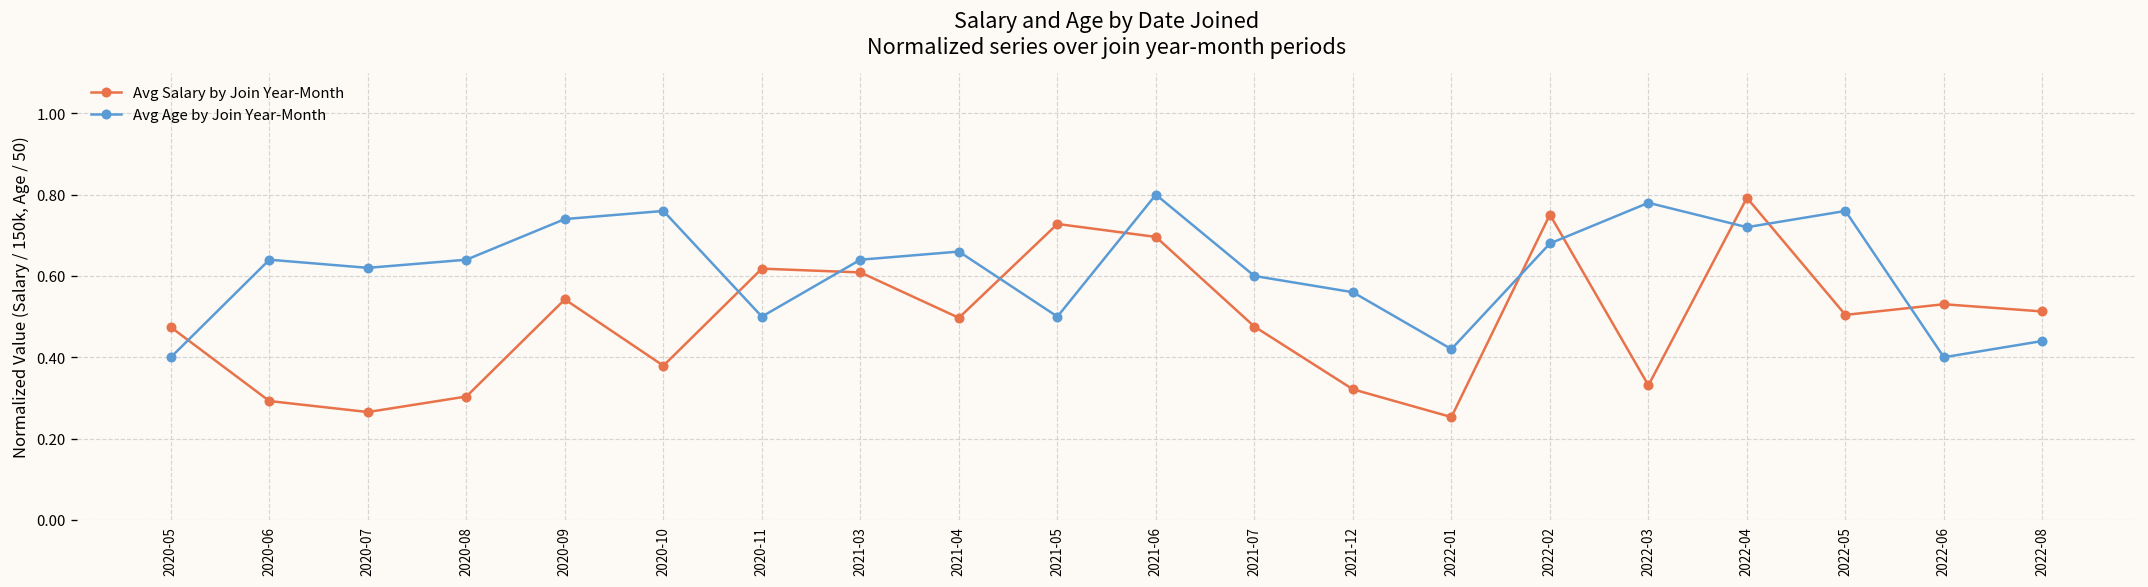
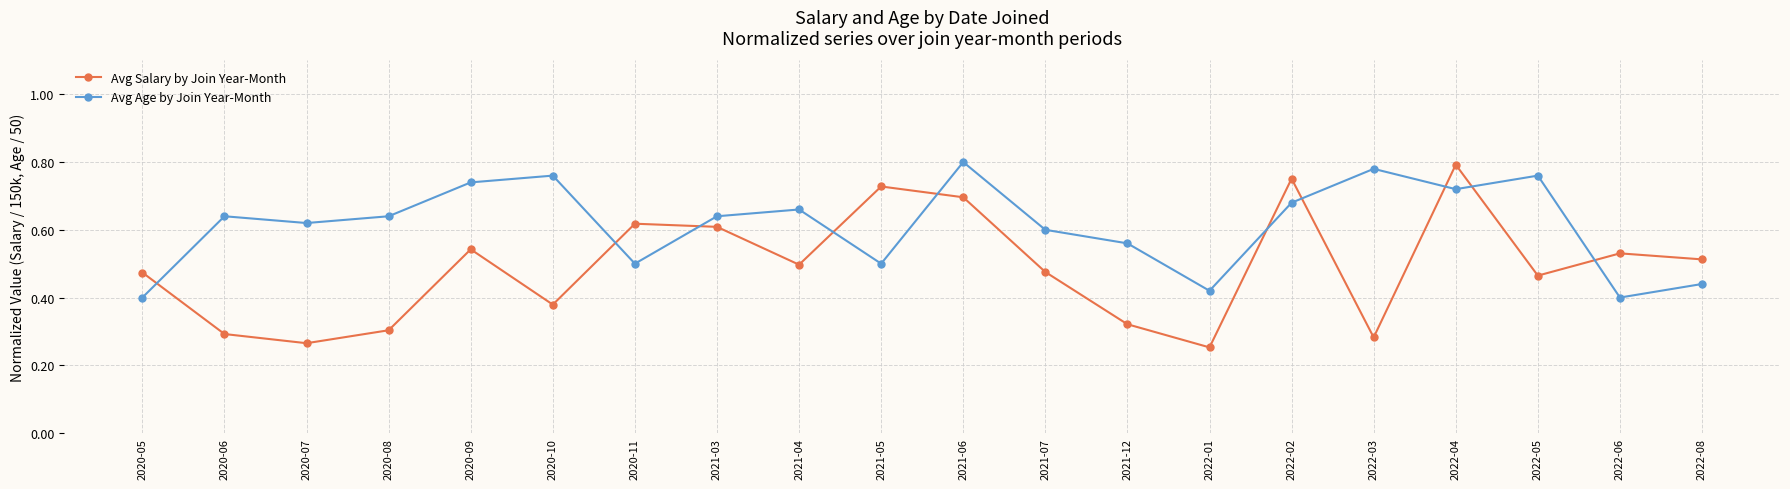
Avg Salary by Join Year-Month, 2022-03: 0.33 -> 0.28
Avg Salary by Join Year-Month, 2022-05: 0.50 -> 0.46
